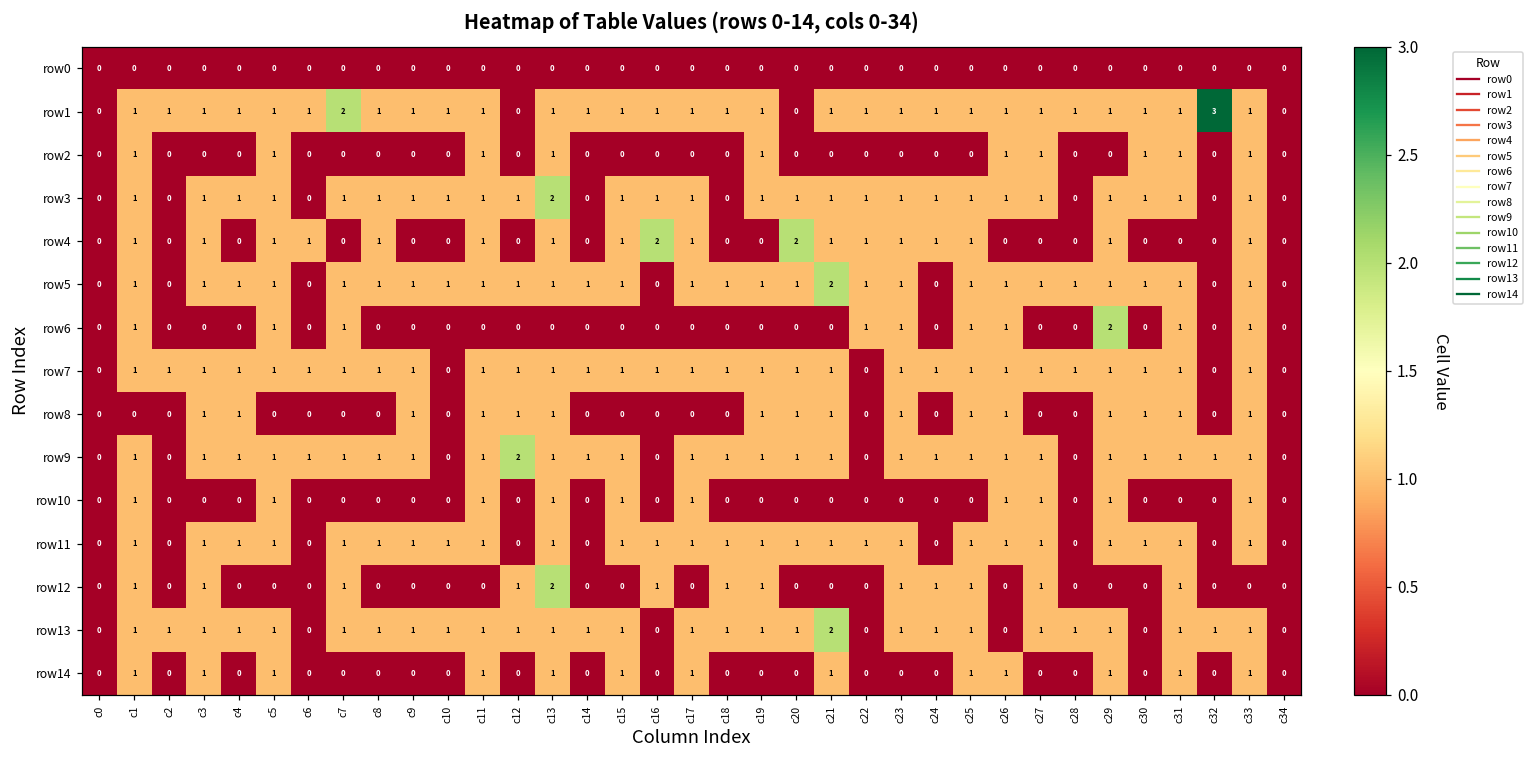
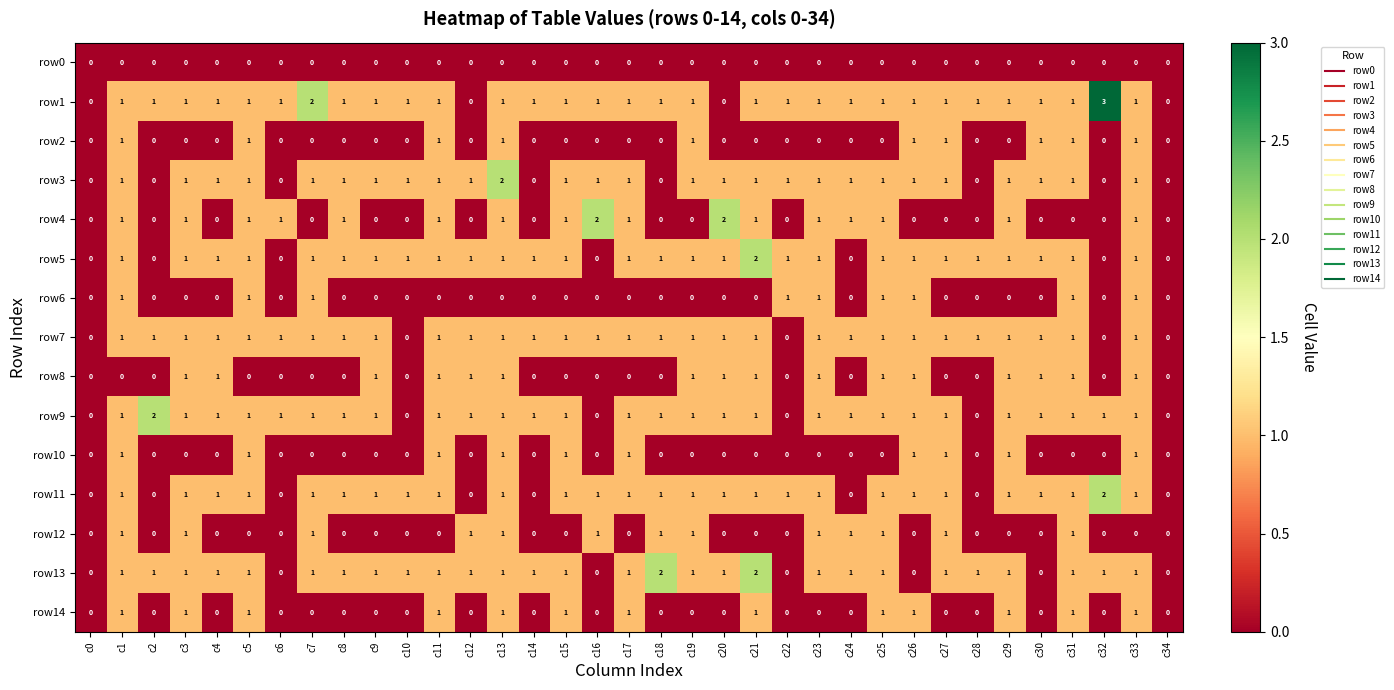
row4, c22: 1 -> 0
row6, c29: 2 -> 0
row9, c2: 0 -> 2
row9, c12: 2 -> 1
row11, c32: 0 -> 2
row12, c13: 2 -> 1
row13, c18: 1 -> 2
